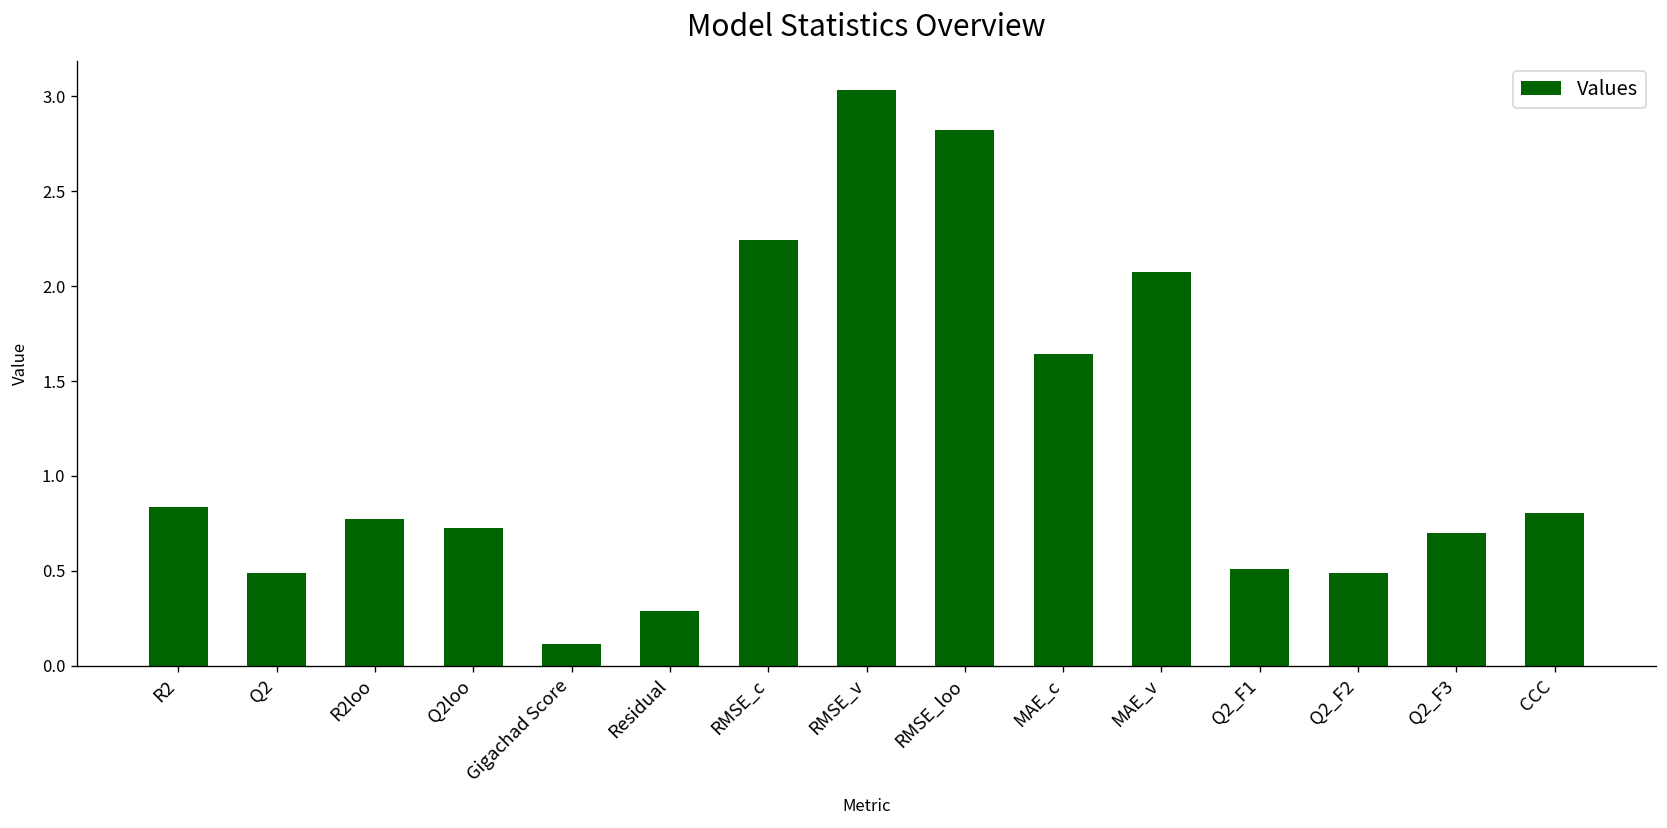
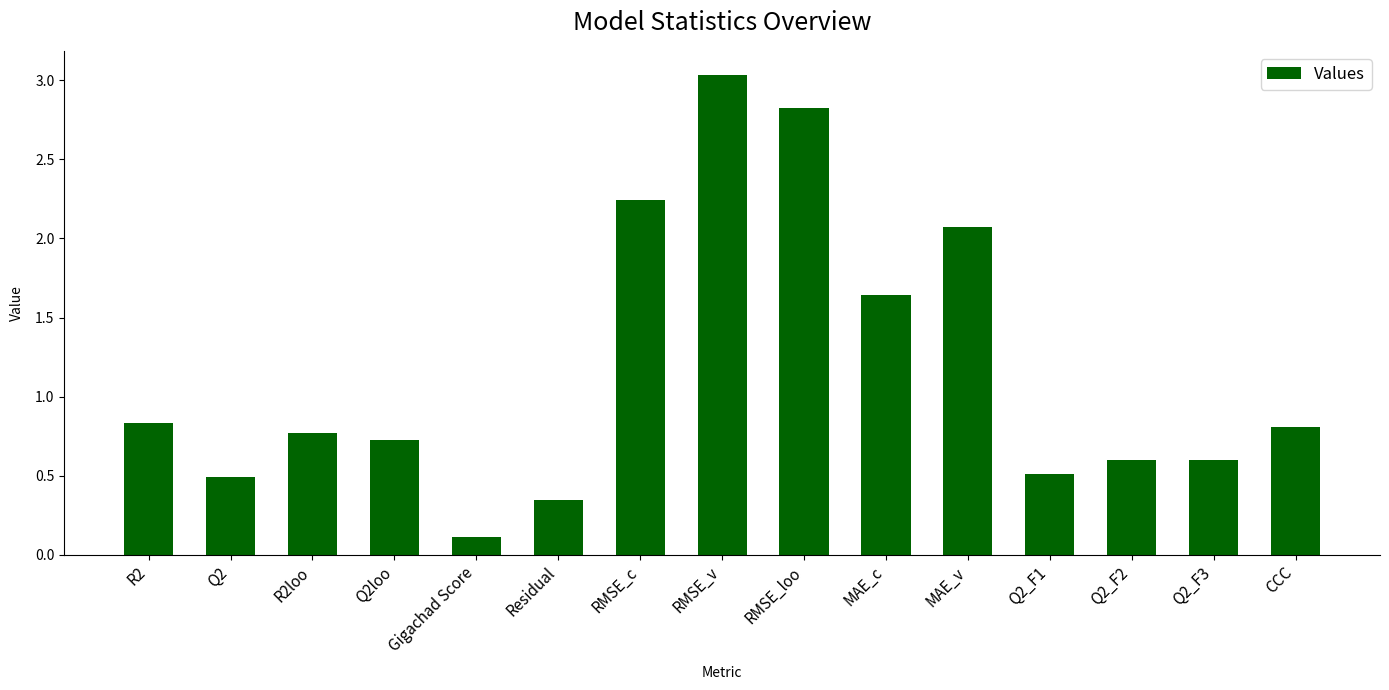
Residual: 0.29 -> 0.35
Q2_F2: 0.49 -> 0.60
Q2_F3: 0.7 -> 0.6
